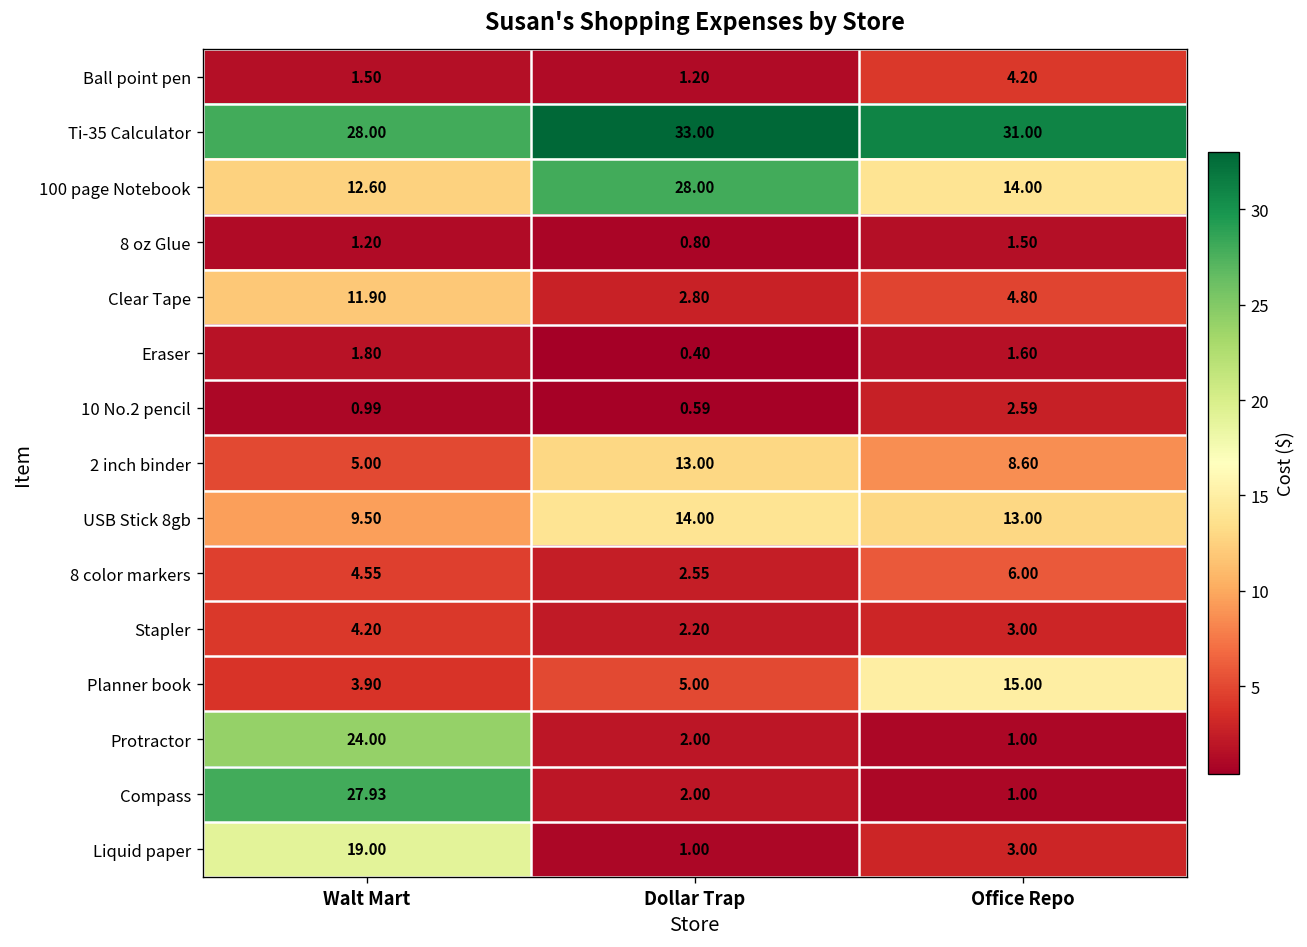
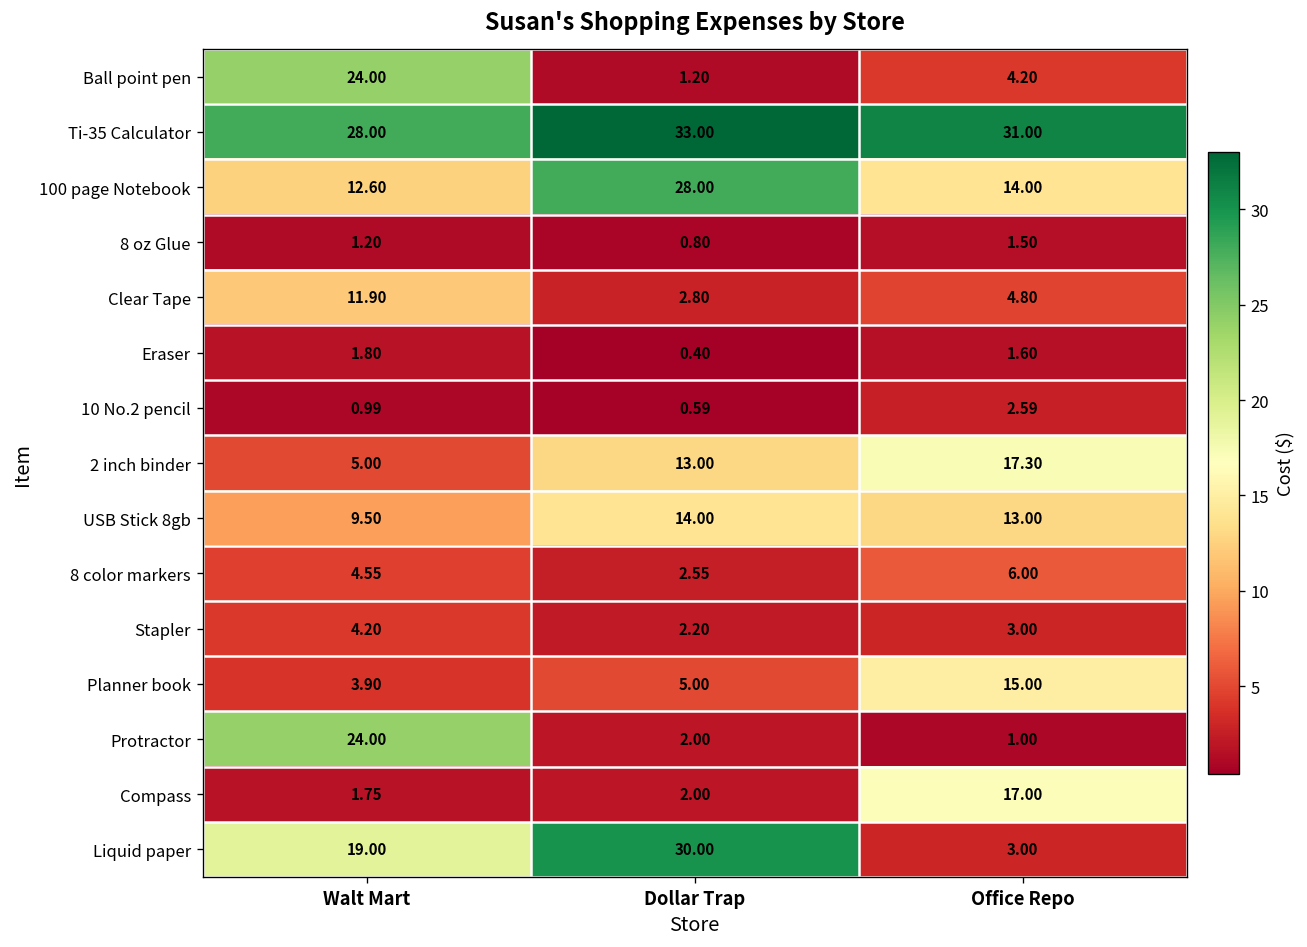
Ball point pen, Walt Mart: 1.50 -> 24.00
2 inch binder, Office Repo: 8.60 -> 17.30
Compass, Walt Mart: 27.93 -> 1.75
Compass, Office Repo: 1.00 -> 17.00
Liquid paper, Dollar Trap: 1.00 -> 30.00
